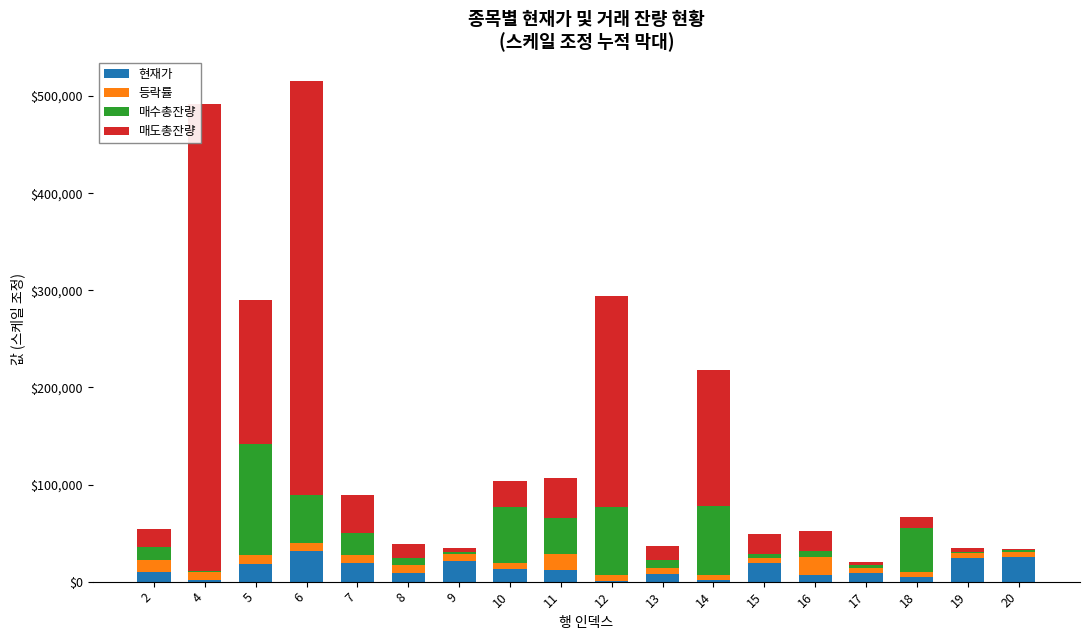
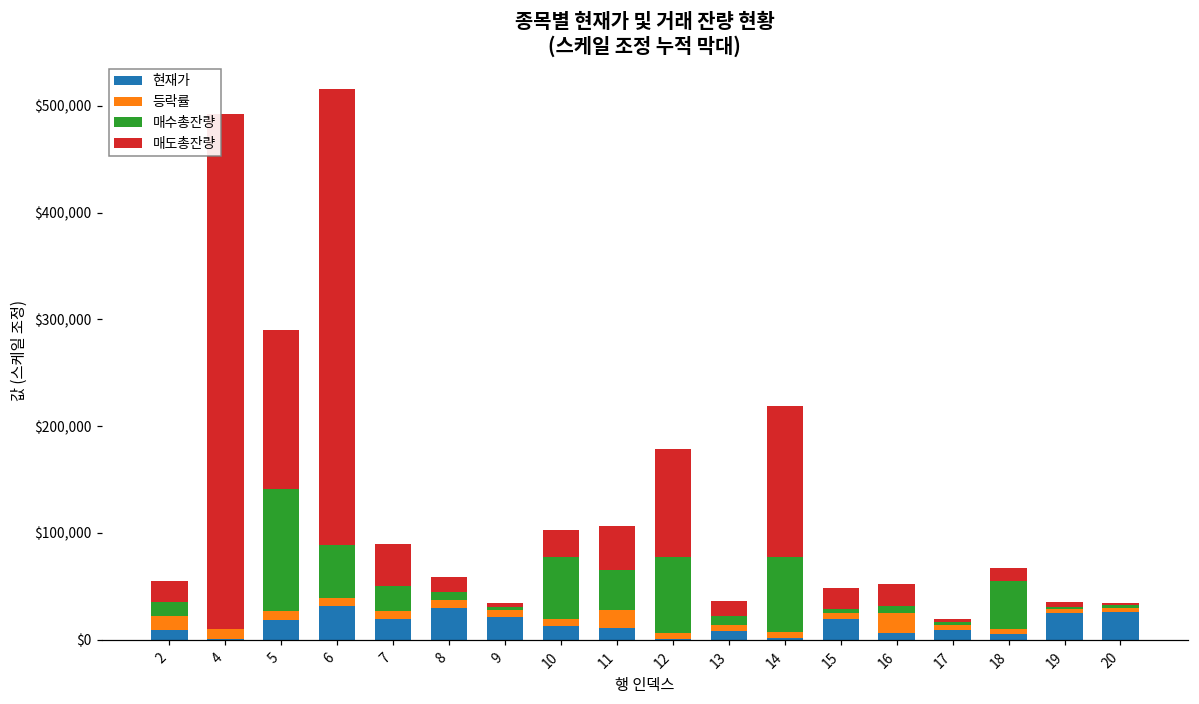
현재가, 8: $10,000 -> $30,000
매도총잔량, 12: $220,000 -> $100,000
